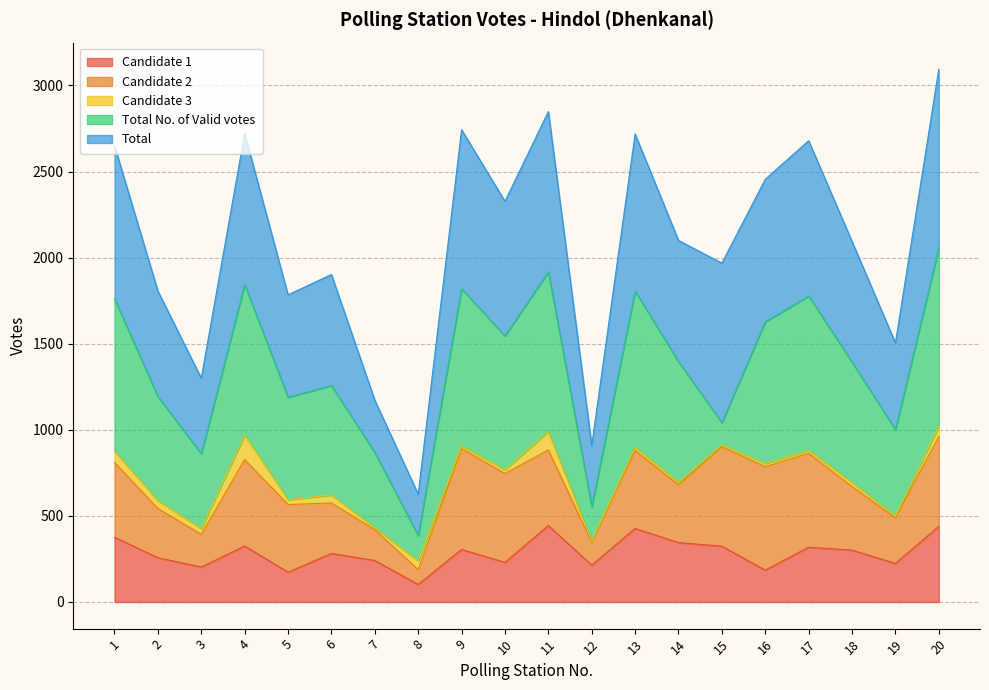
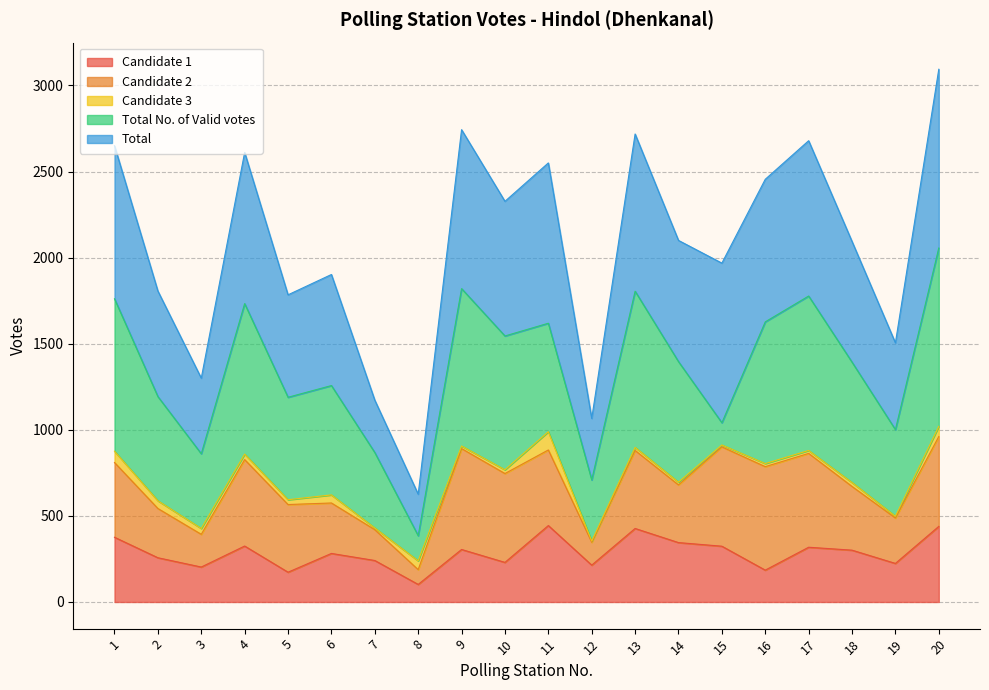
Candidate 3, 4: 140 -> 30
Total No. of Valid votes, 11: 930 -> 630
Total No. of Valid votes, 12: 200 -> 360
